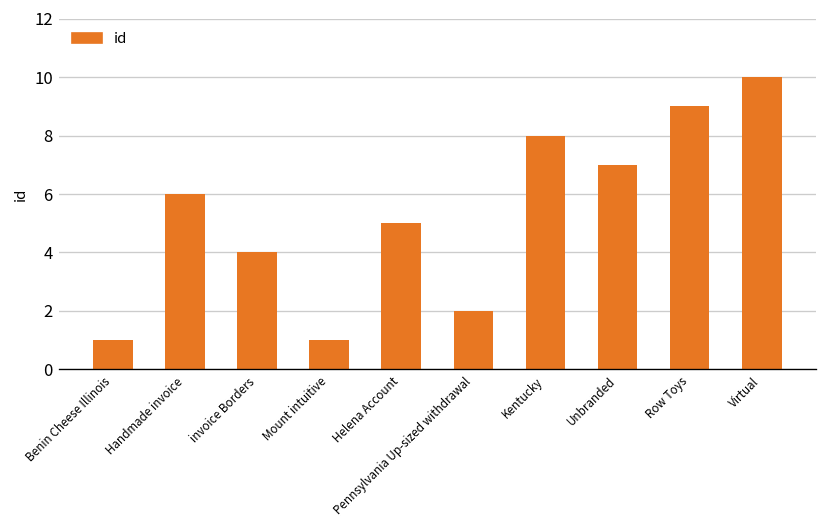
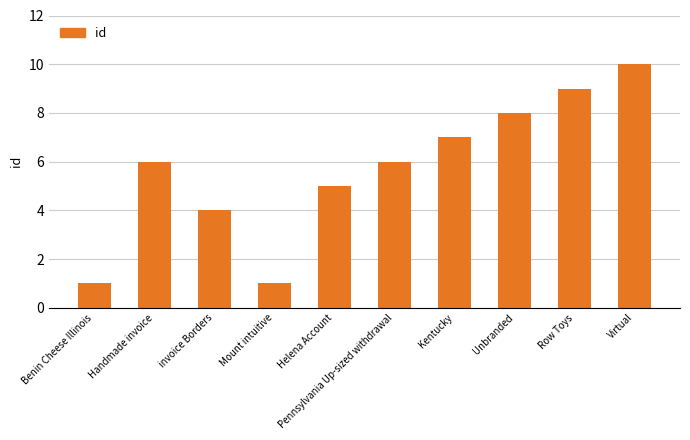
Pennsylvania Up-sized withdrawal: 2 -> 6
Kentucky: 8 -> 7
Unbranded: 7 -> 8
